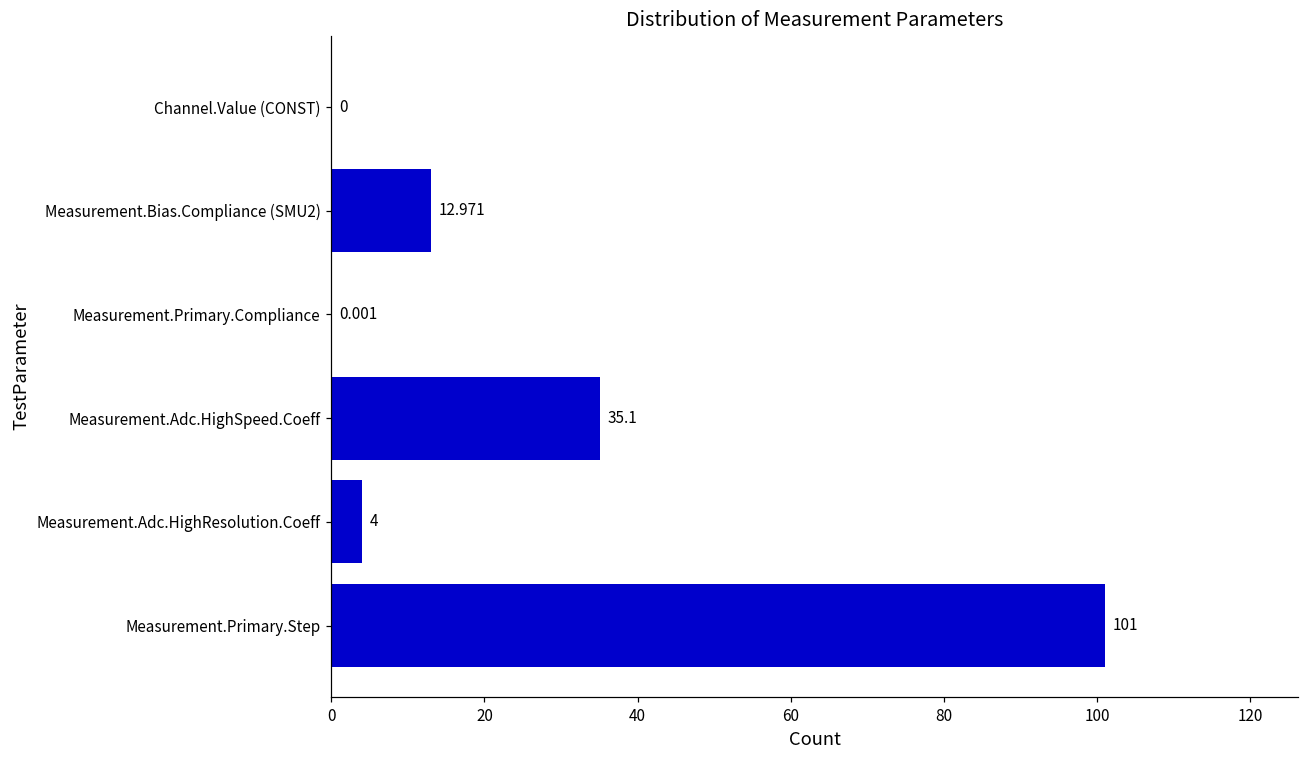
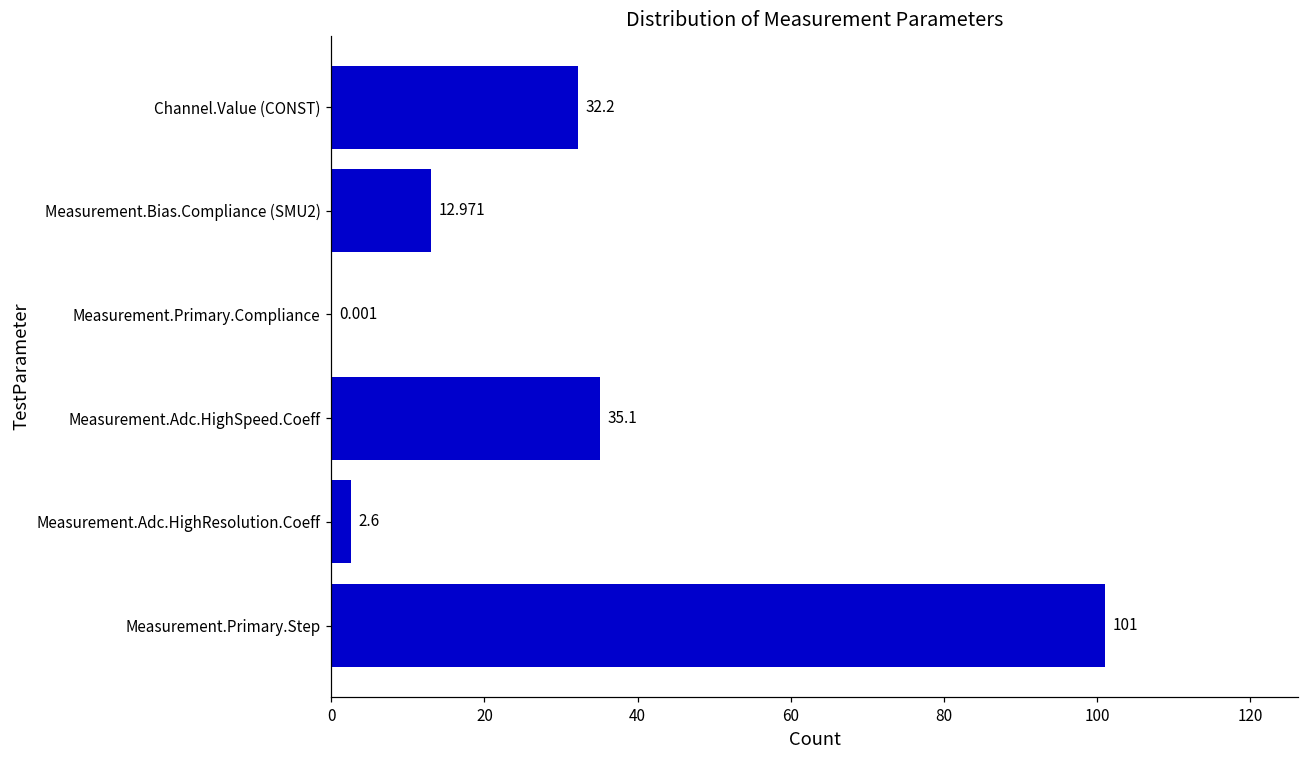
Channel.Value (CONST): 0 -> 32.2
Measurement.Adc.HighResolution.Coeff: 4 -> 2.6
